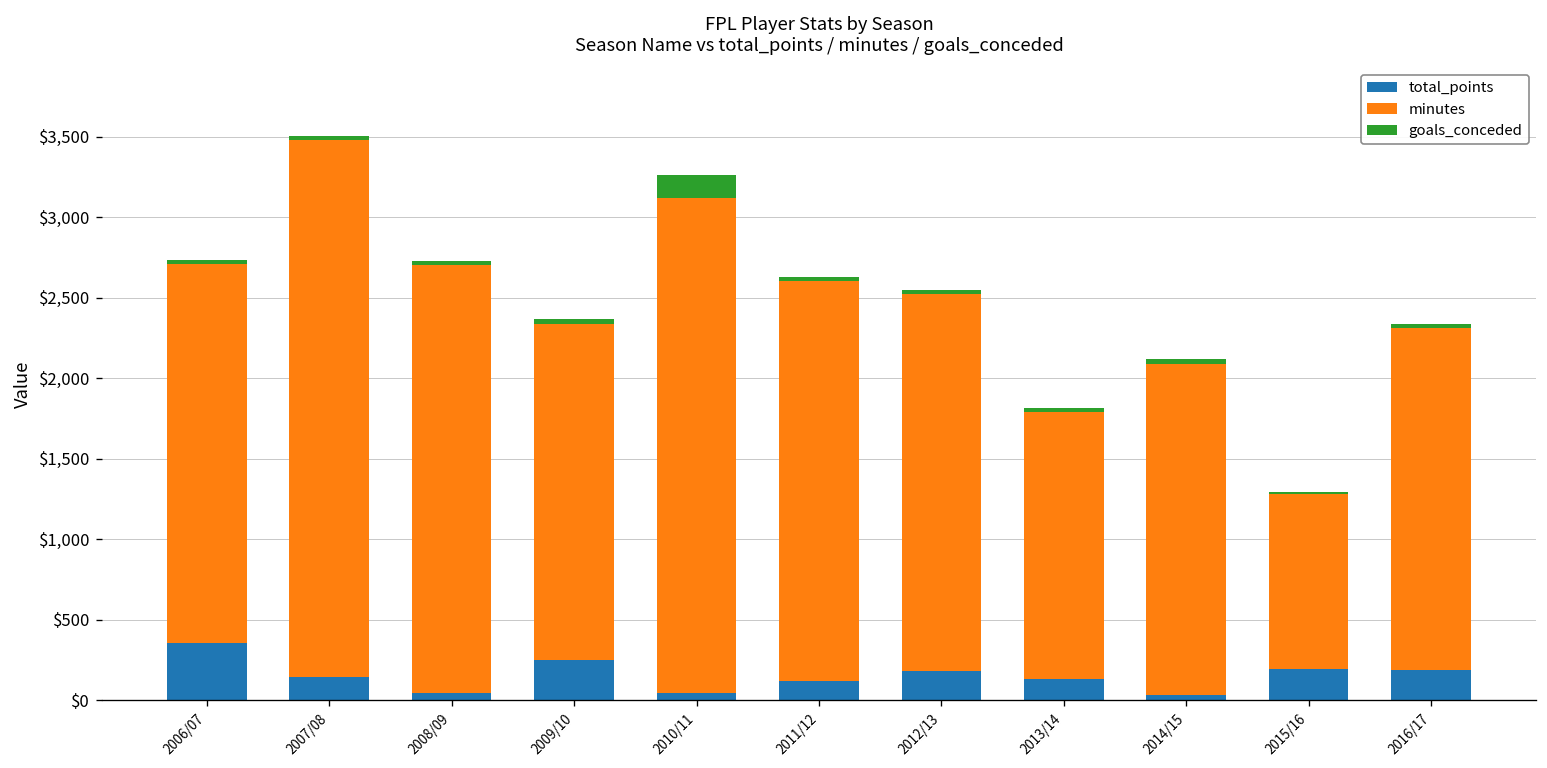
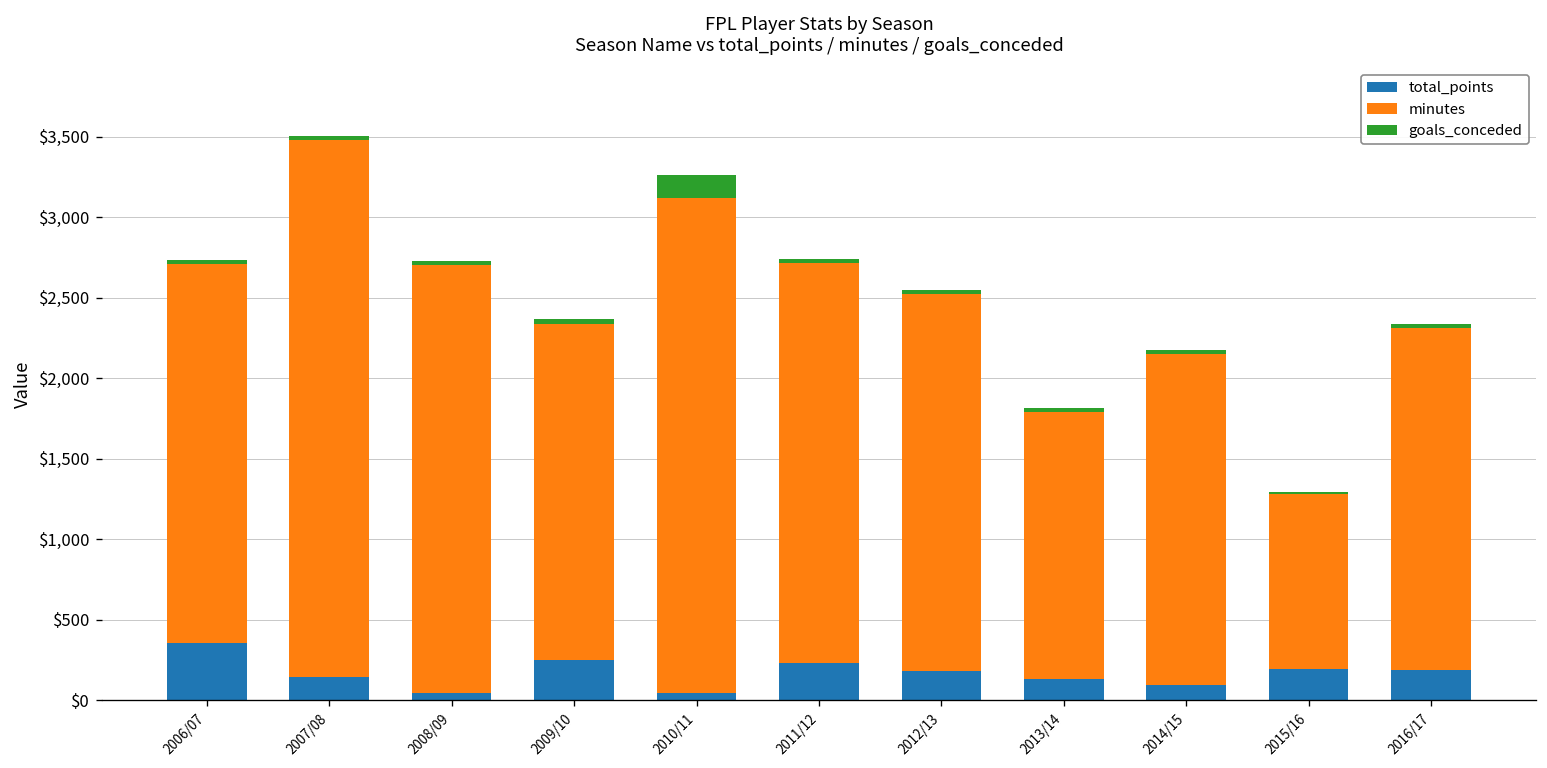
total_points, 2011/12: $120 -> $230
total_points, 2014/15: $30 -> $90
